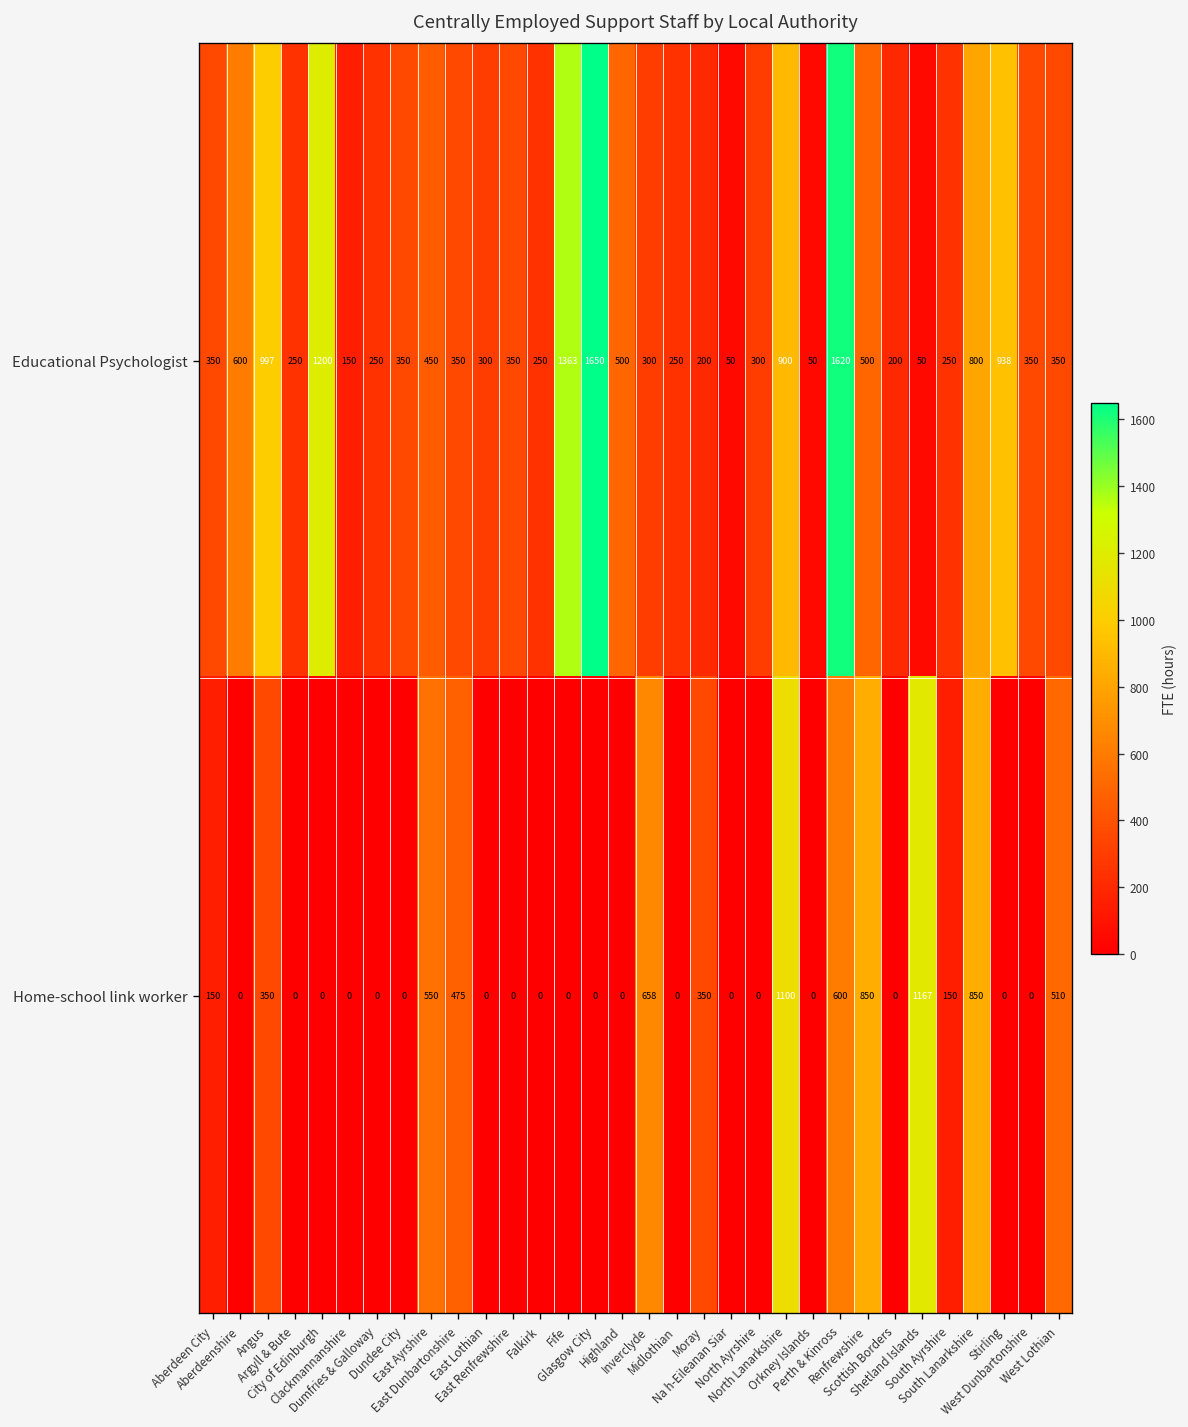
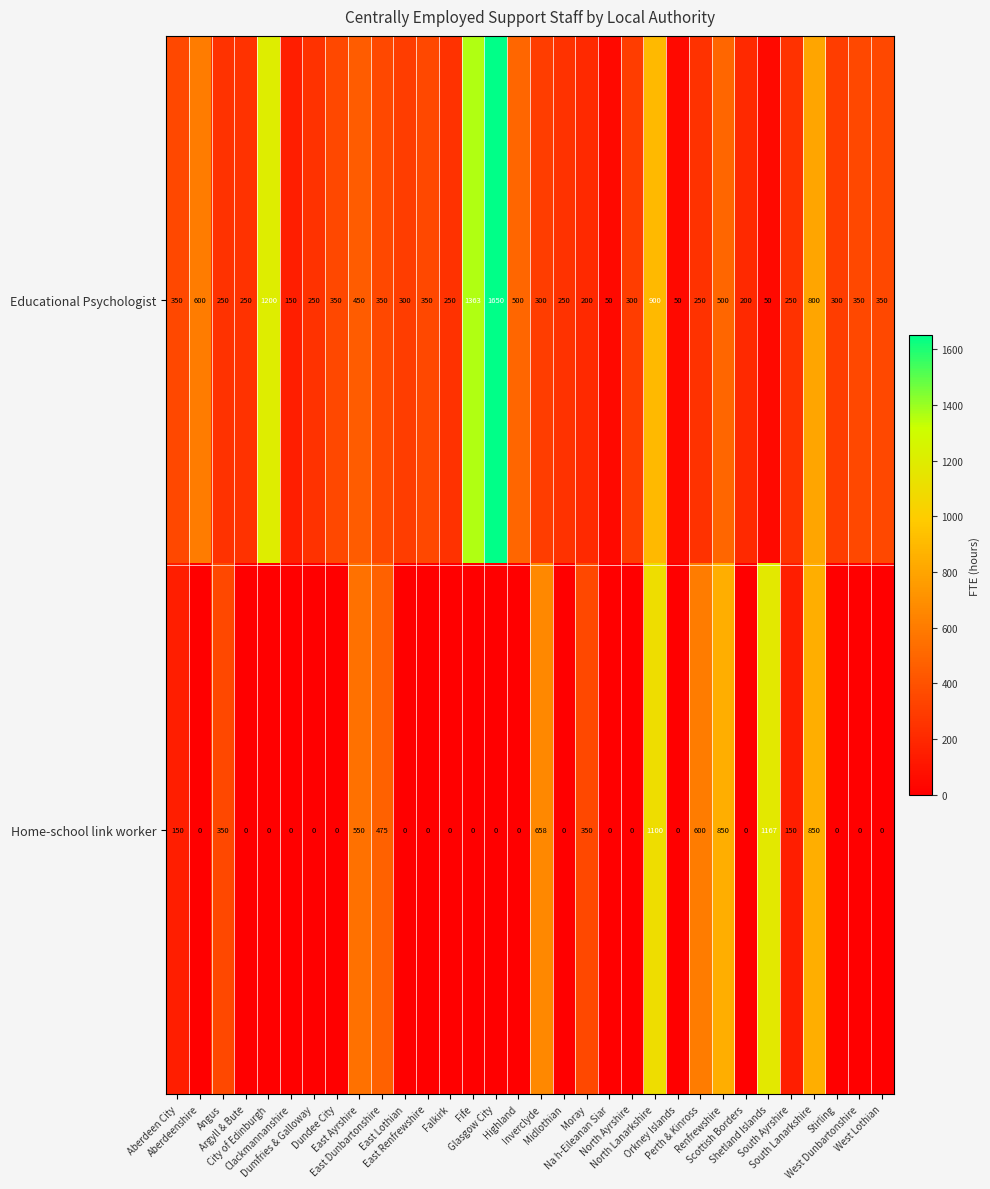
Educational Psychologist, Angus: 997 -> 250
Educational Psychologist, Perth & Kinross: 1620 -> 250
Educational Psychologist, Stirling: 938 -> 300
Home-school link worker, West Lothian: 510 -> 0
